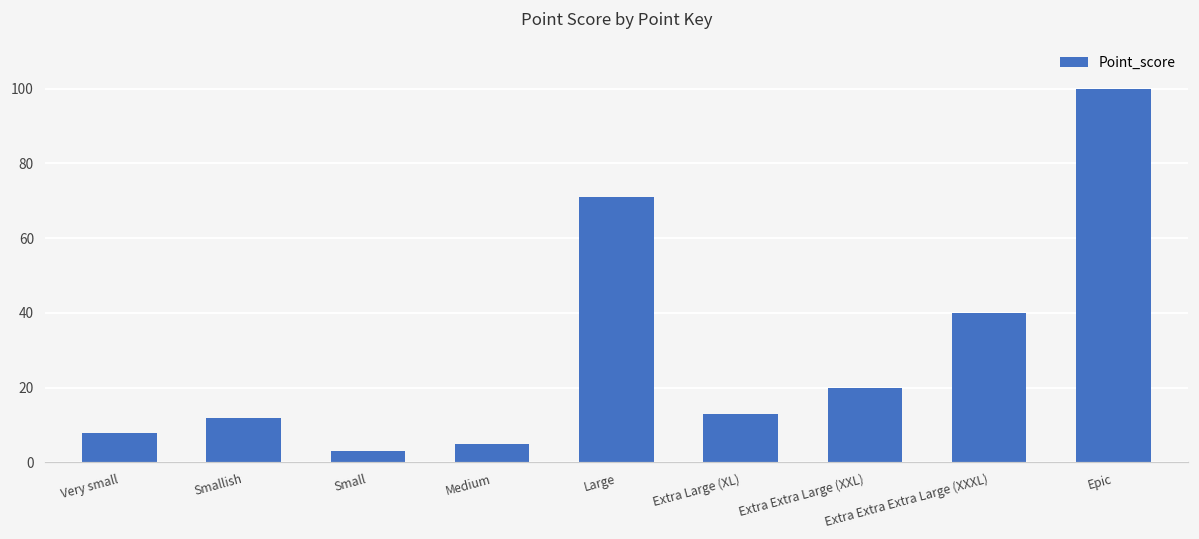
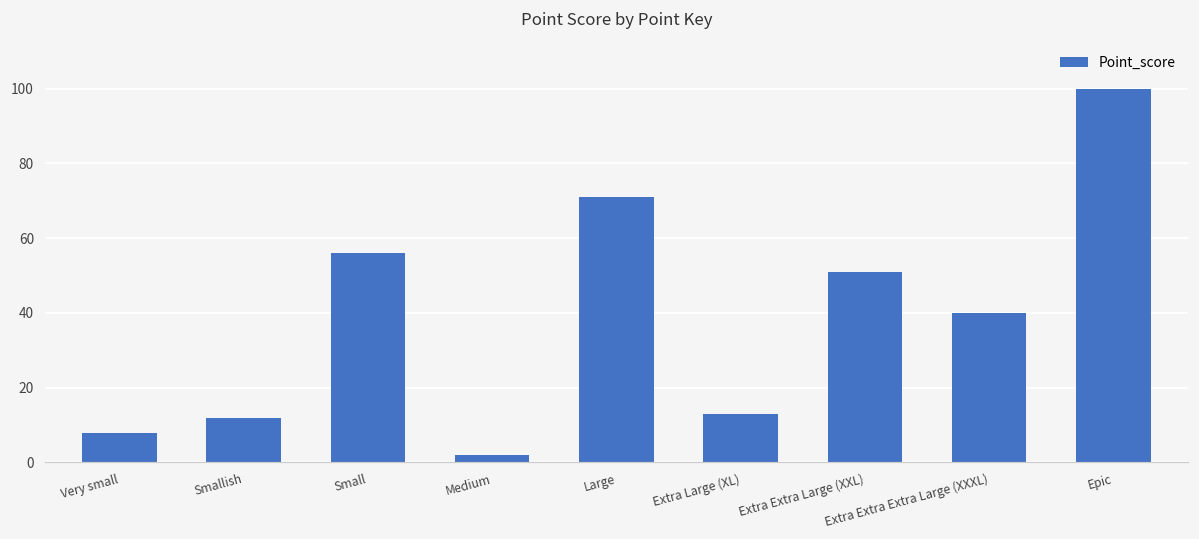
Small: 3 -> 56
Medium: 5 -> 2
Extra Extra Large (XXL): 20 -> 51
